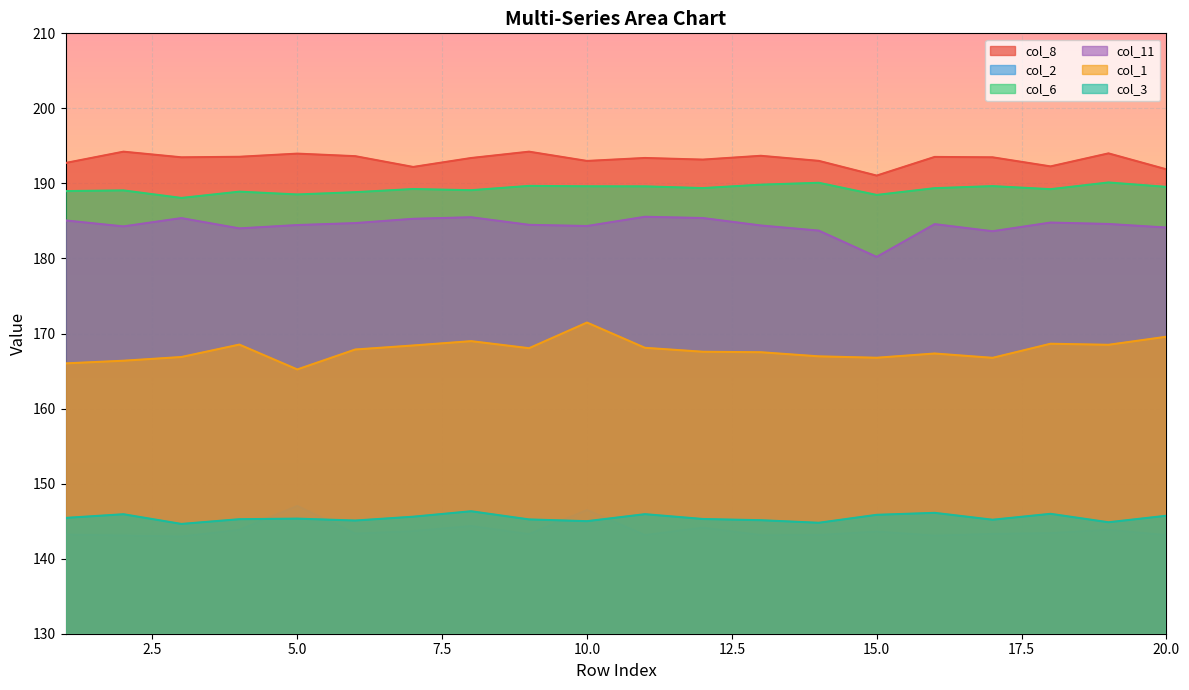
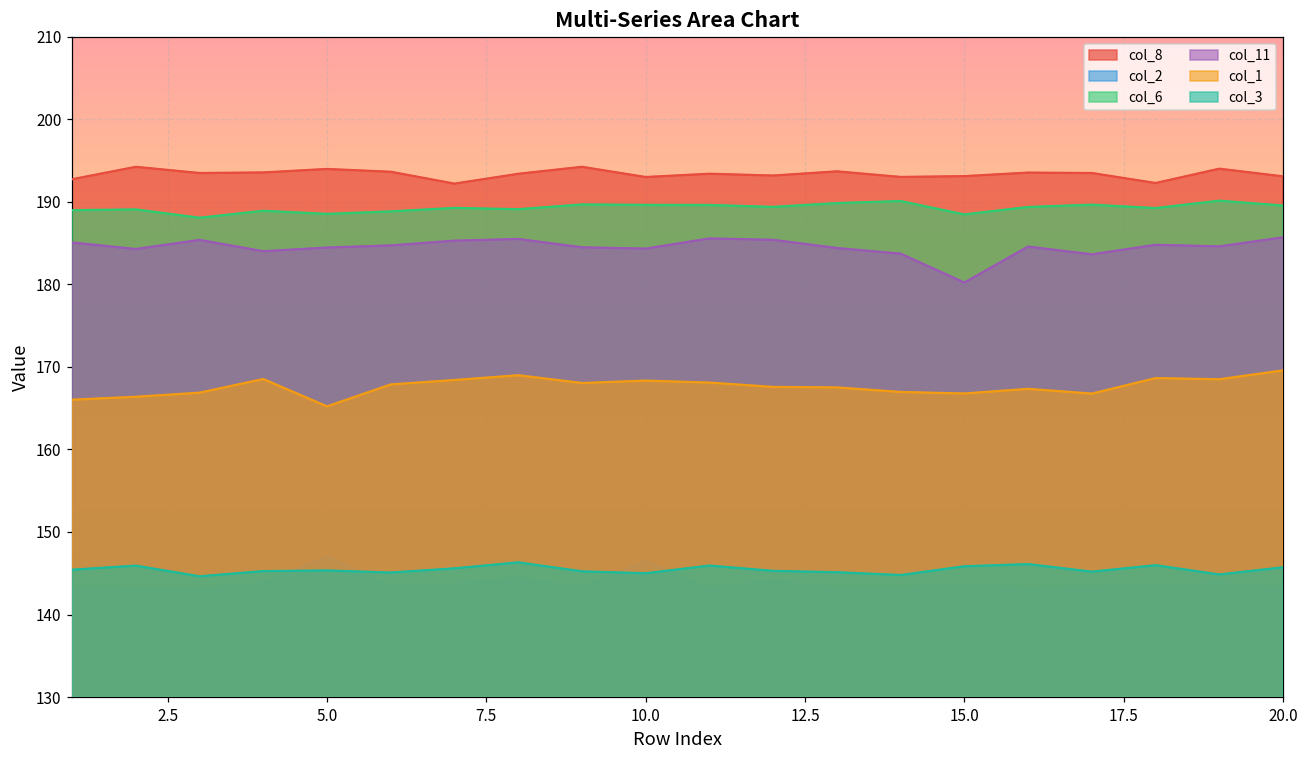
col_1, 10.0: 171 -> 168
col_8, 15.0: 191 -> 193
col_8, 20.0: 192 -> 193
col_11, 20.0: 184 -> 186
